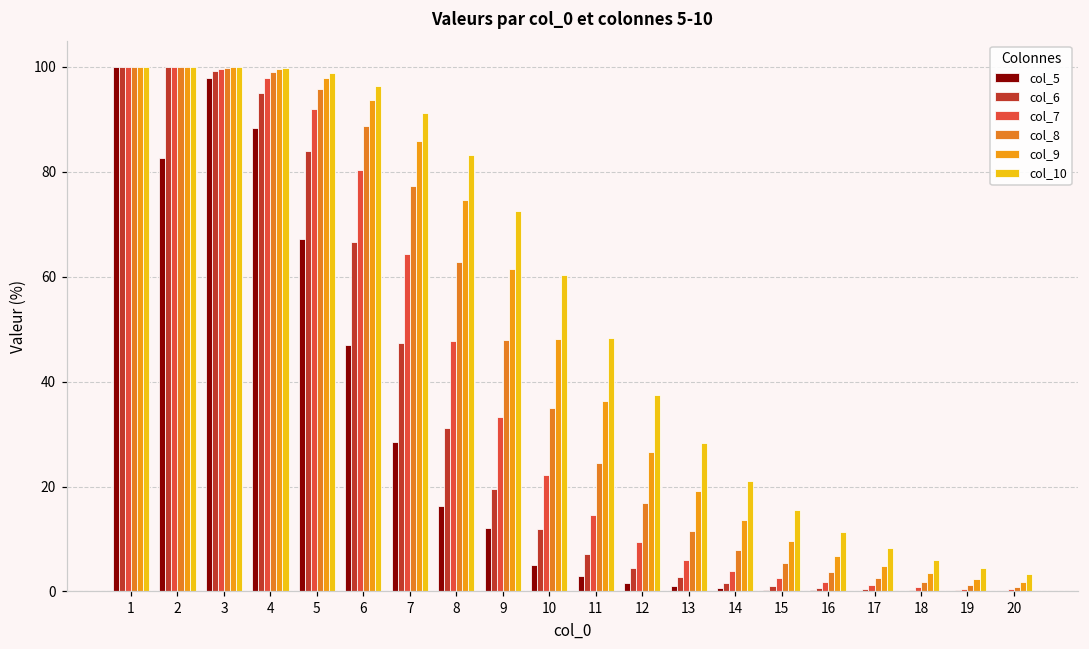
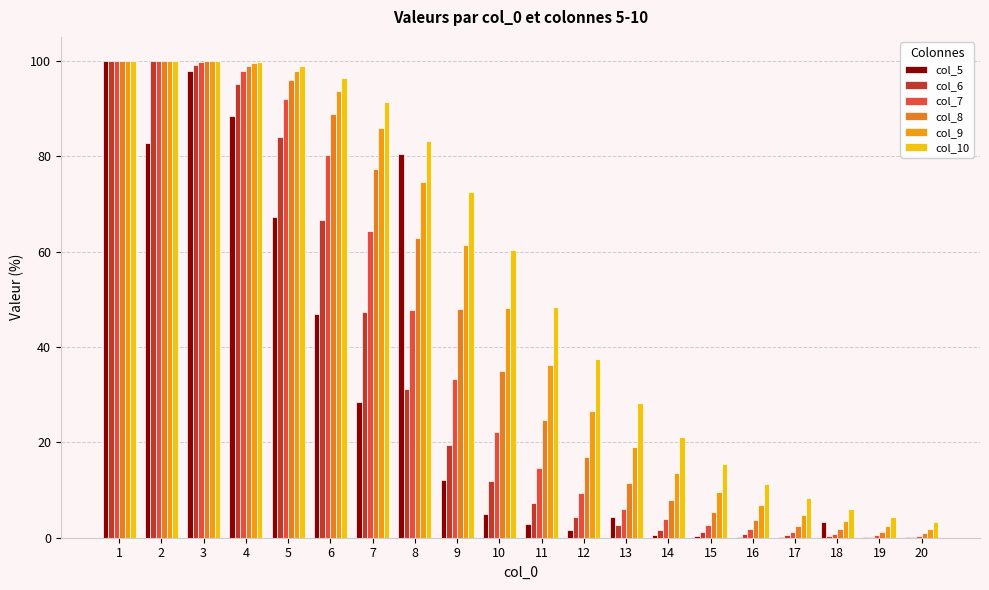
col_5, 8: 16 -> 80
col_5, 13: 1 -> 4
col_5, 18: 0 -> 3
